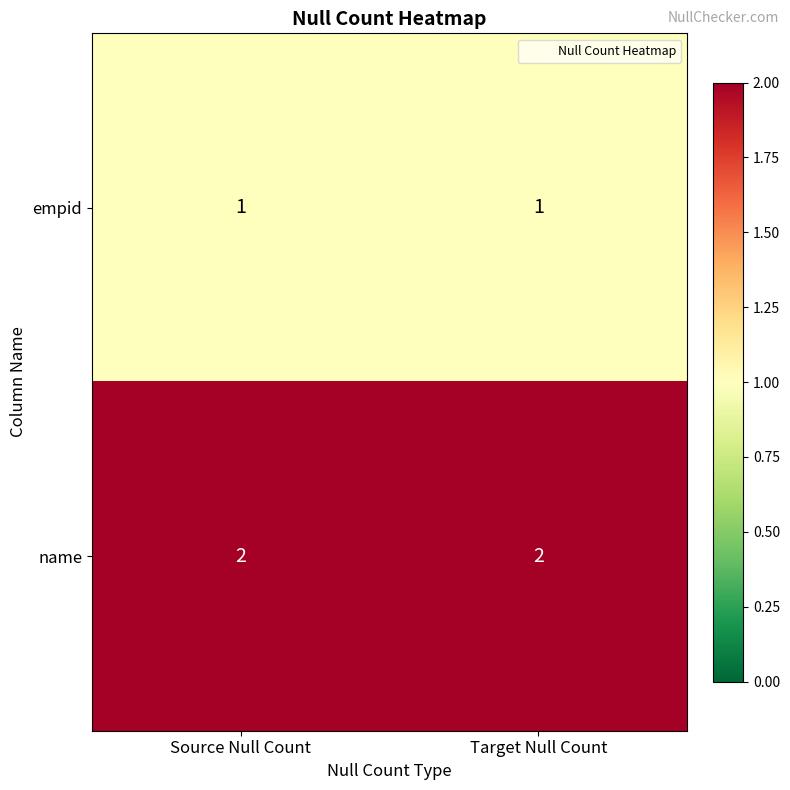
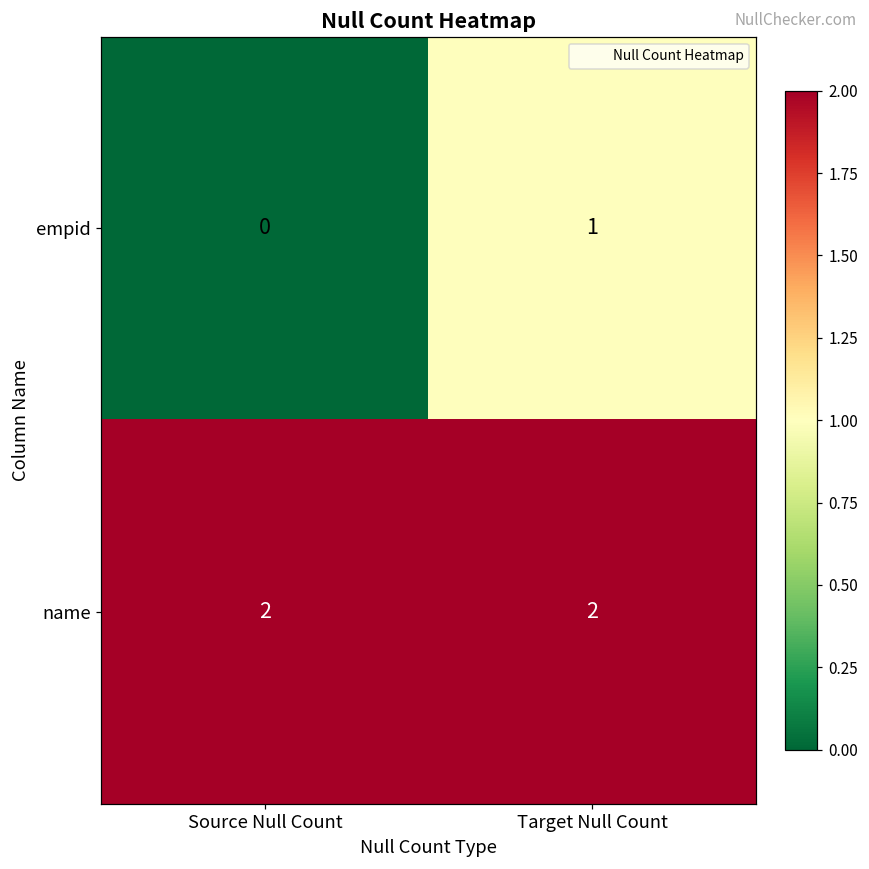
empid, Source Null Count: 1 -> 0
